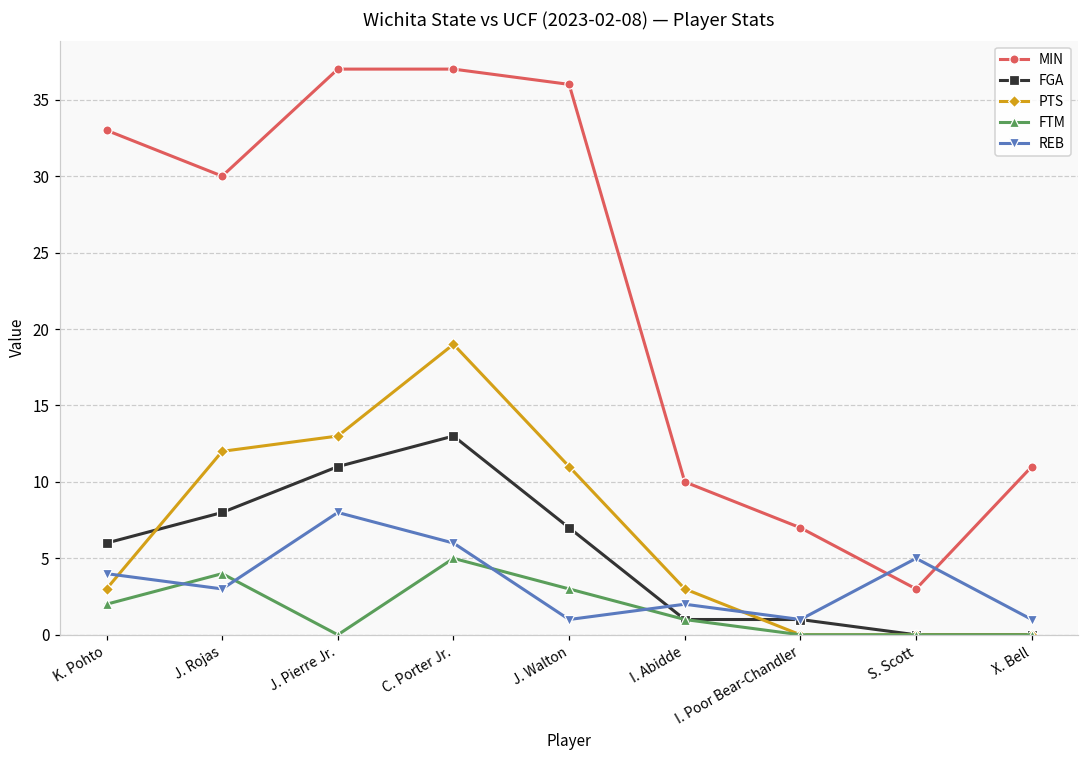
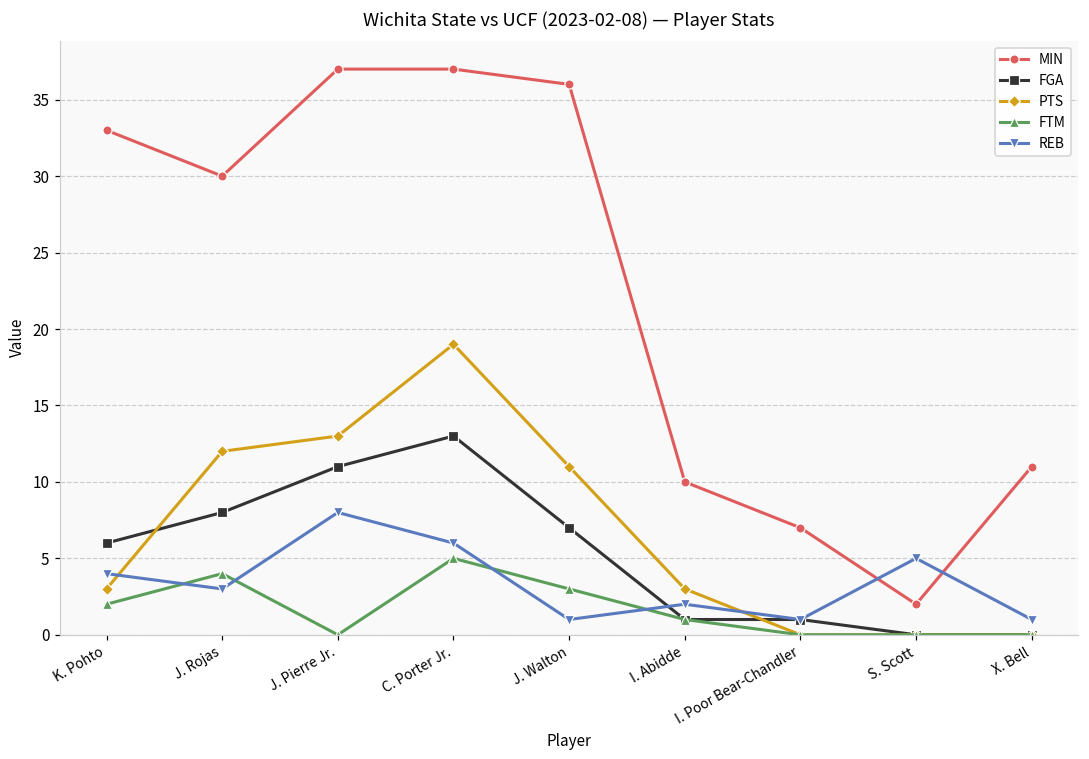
MIN, S. Scott: 3 -> 2
